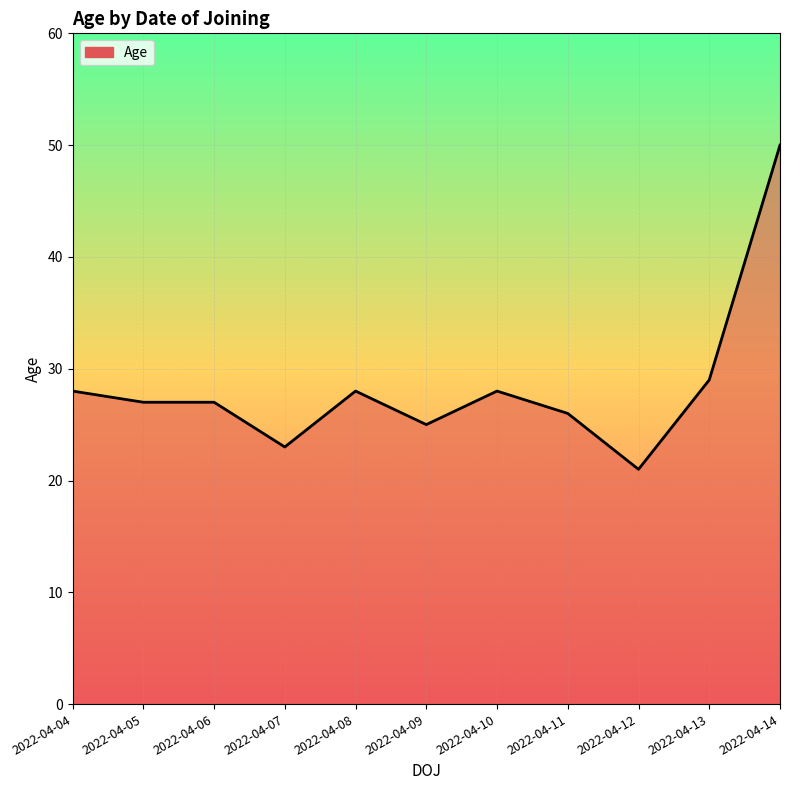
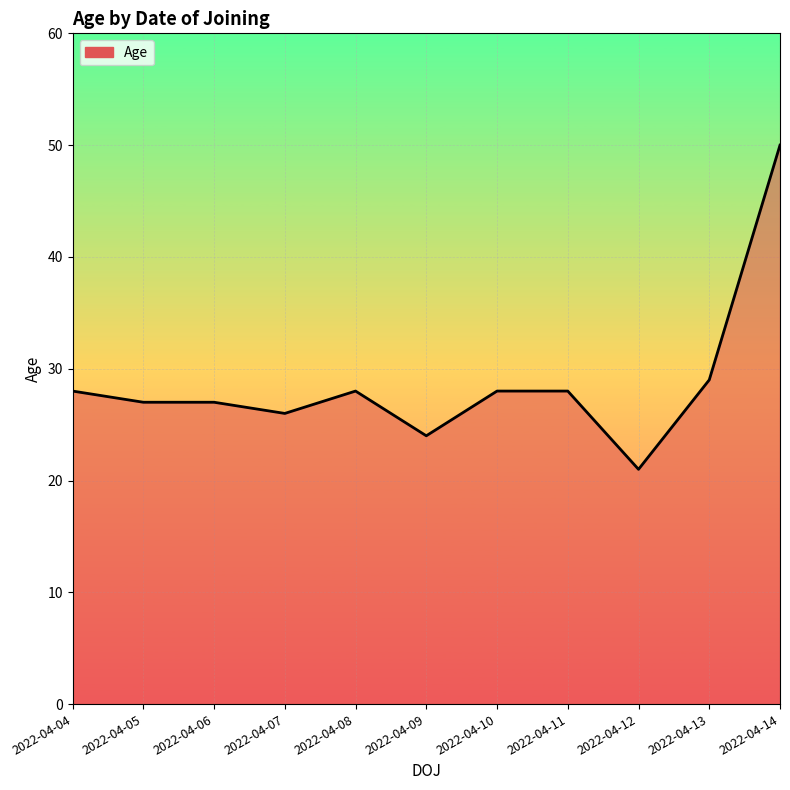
2022-04-07: 23 -> 26
2022-04-09: 25 -> 24
2022-04-11: 26 -> 28
